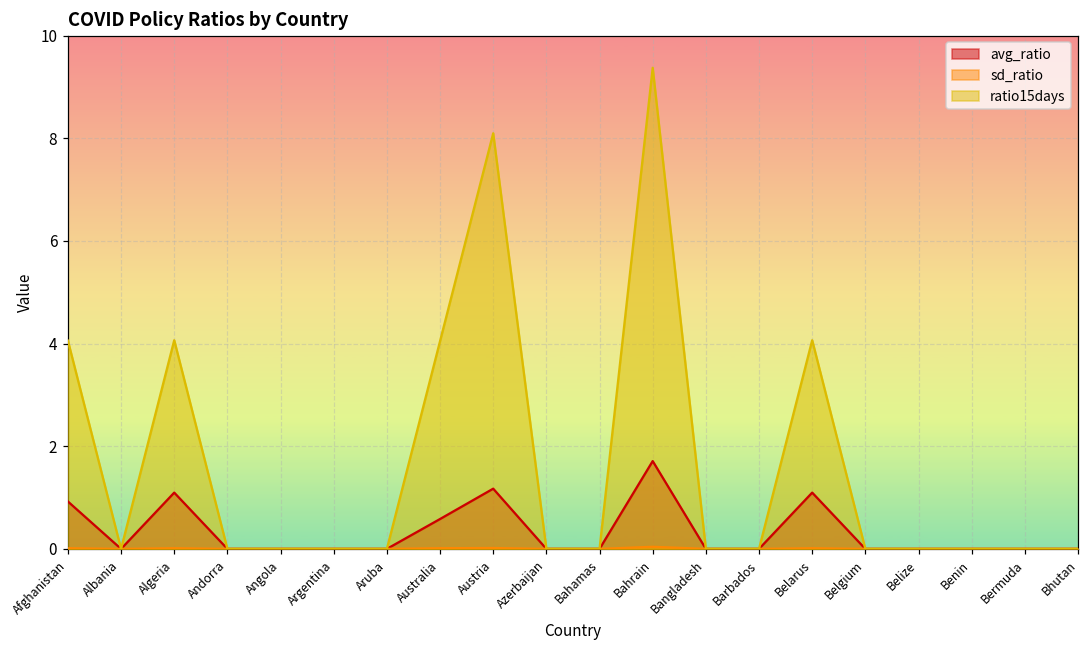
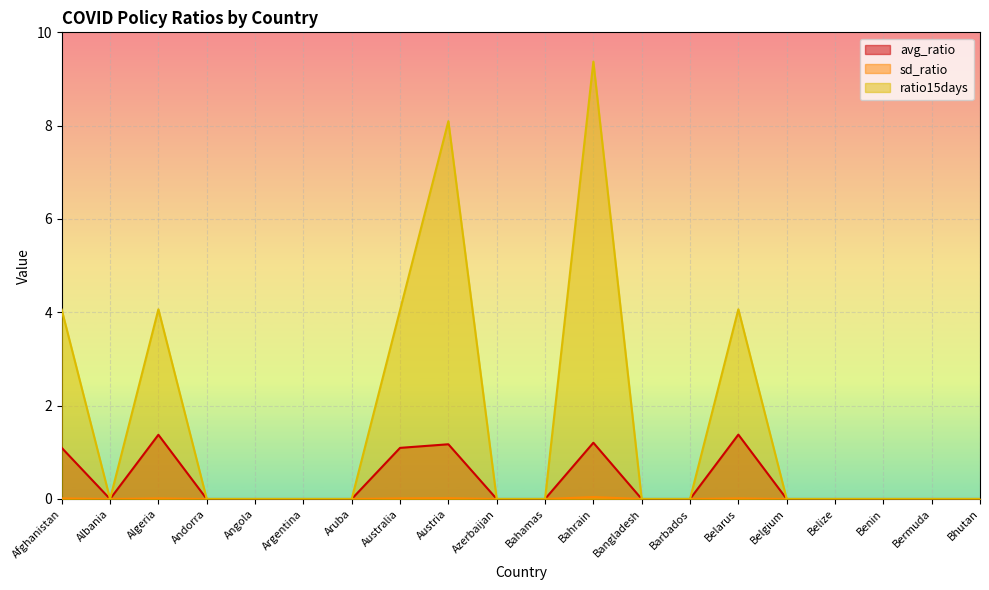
avg_ratio, Afghanistan: 0.9 -> 1.1
avg_ratio, Algeria: 1.1 -> 1.4
avg_ratio, Australia: 0.6 -> 1.1
avg_ratio, Bahrain: 1.7 -> 1.2
avg_ratio, Belarus: 1.1 -> 1.4
